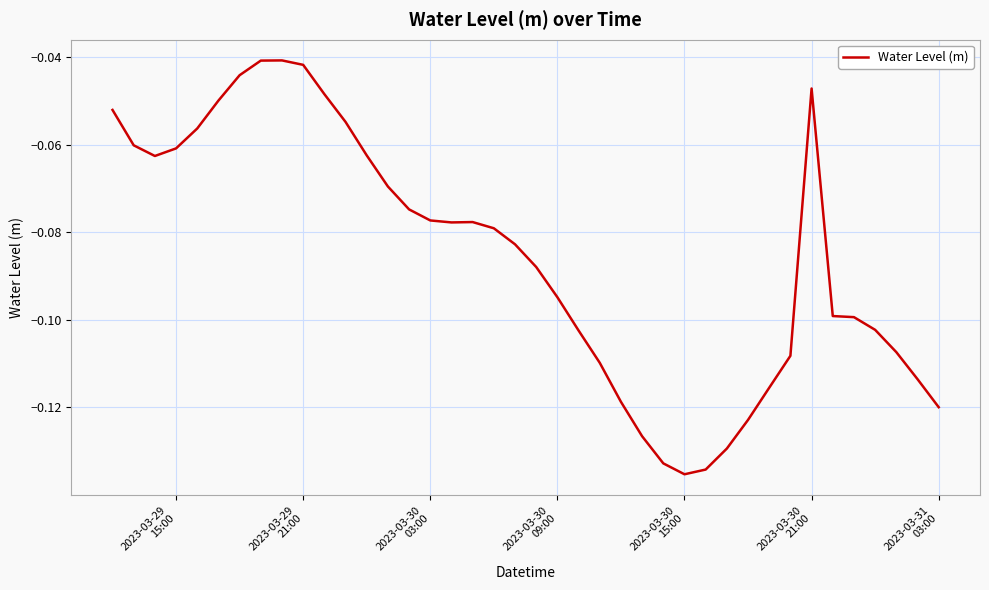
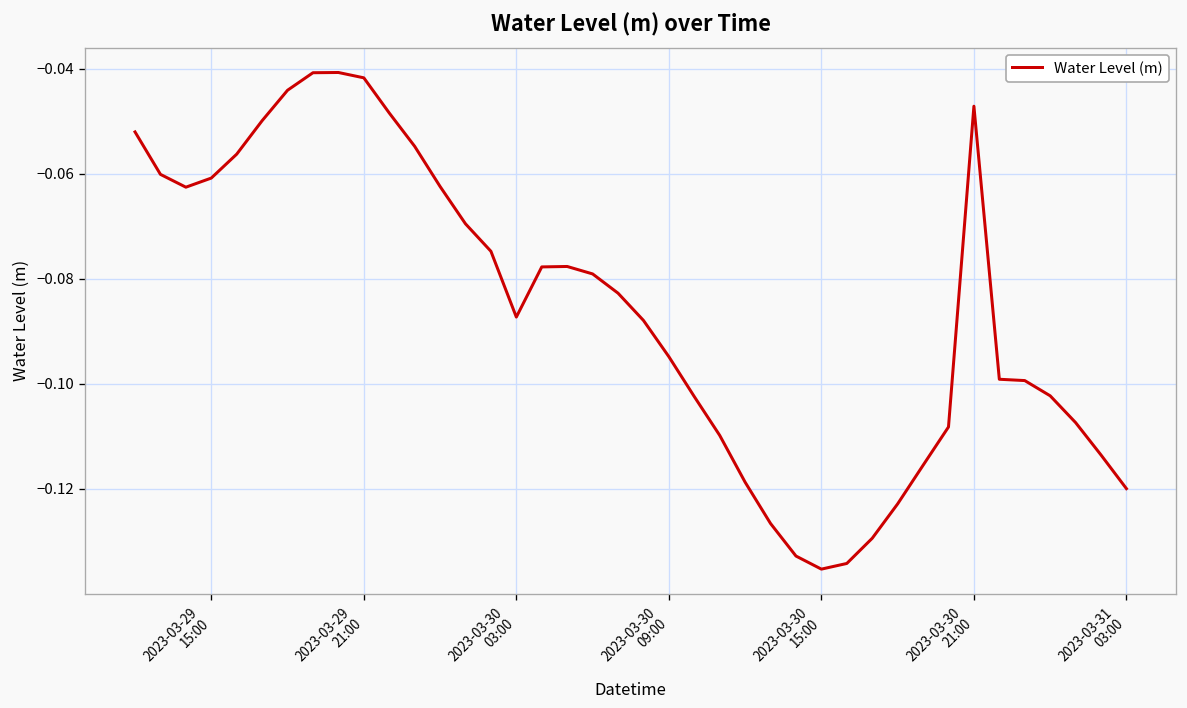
2023-03-30 03:00: -0.077 -> -0.087
